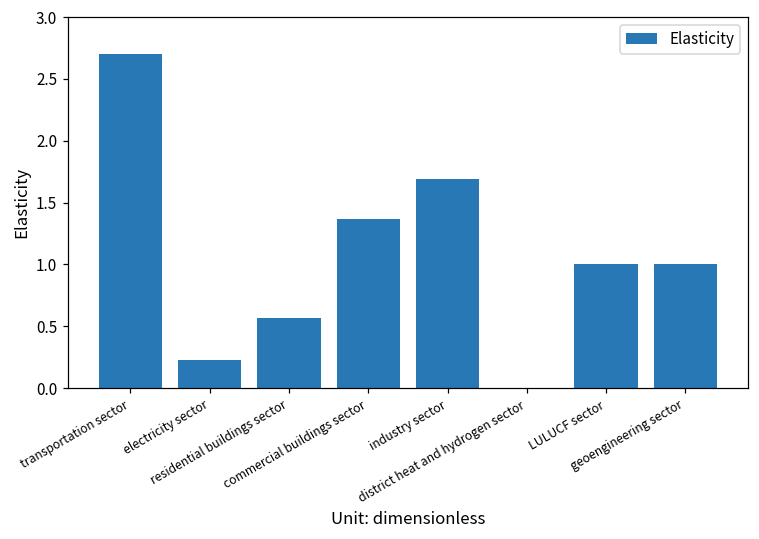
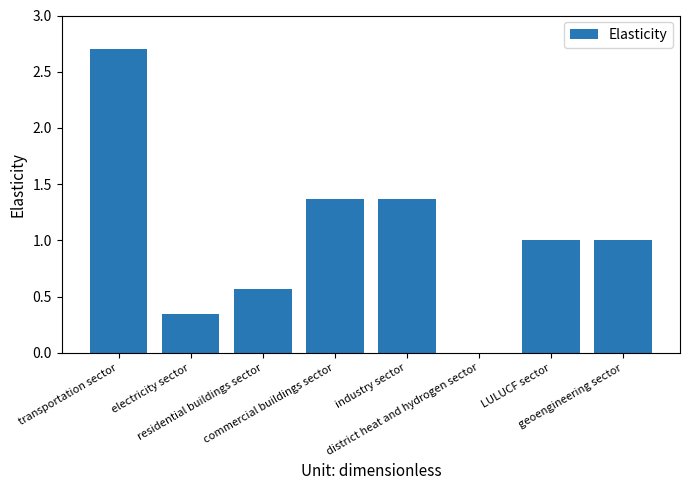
electricity sector: 0.22 -> 0.34
industry sector: 1.69 -> 1.37
